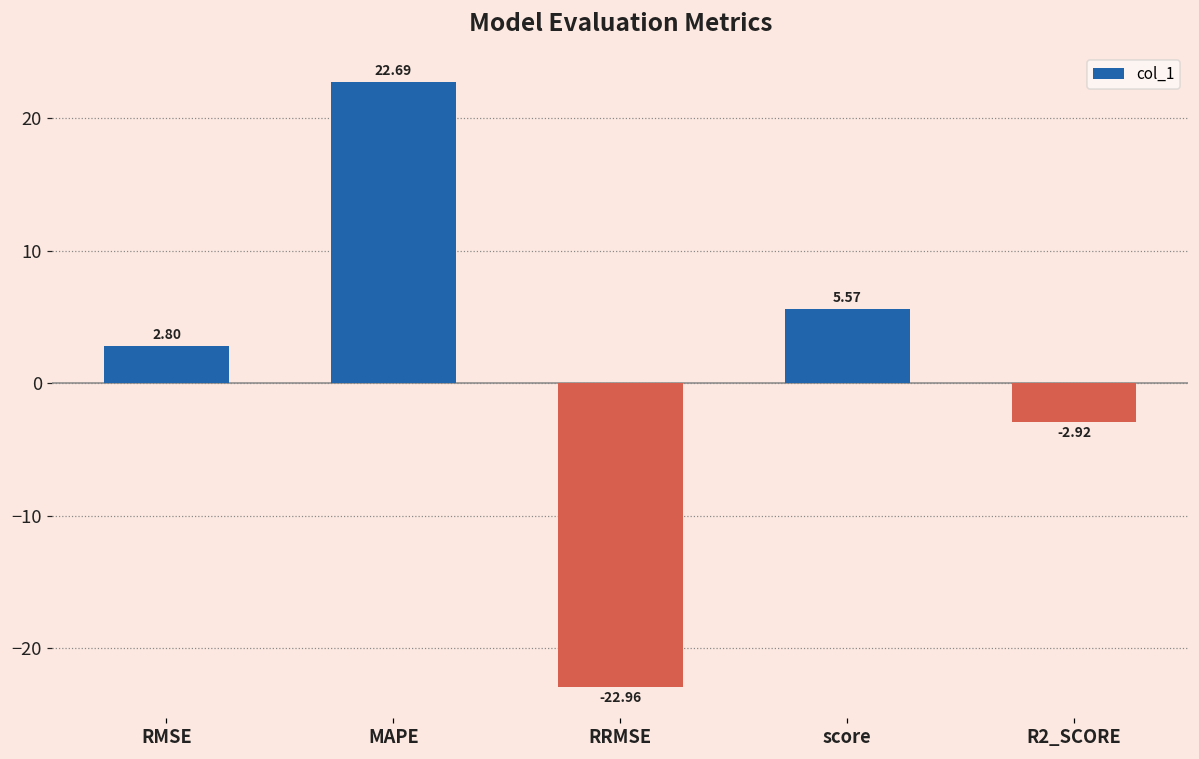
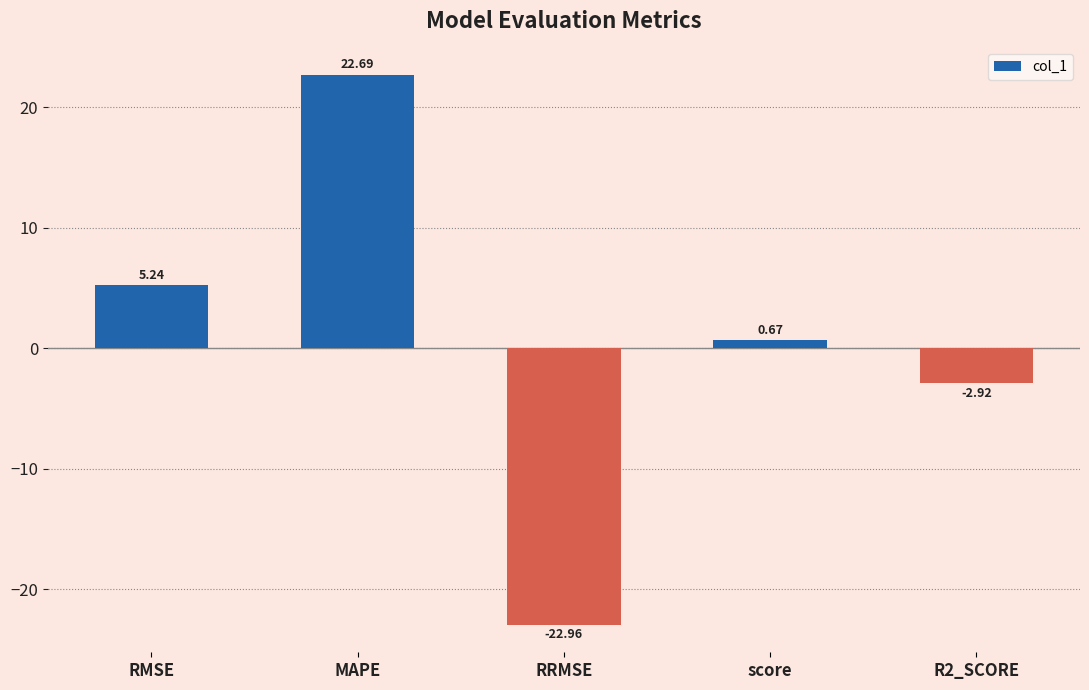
RMSE: 2.80 -> 5.24
score: 5.57 -> 0.67
